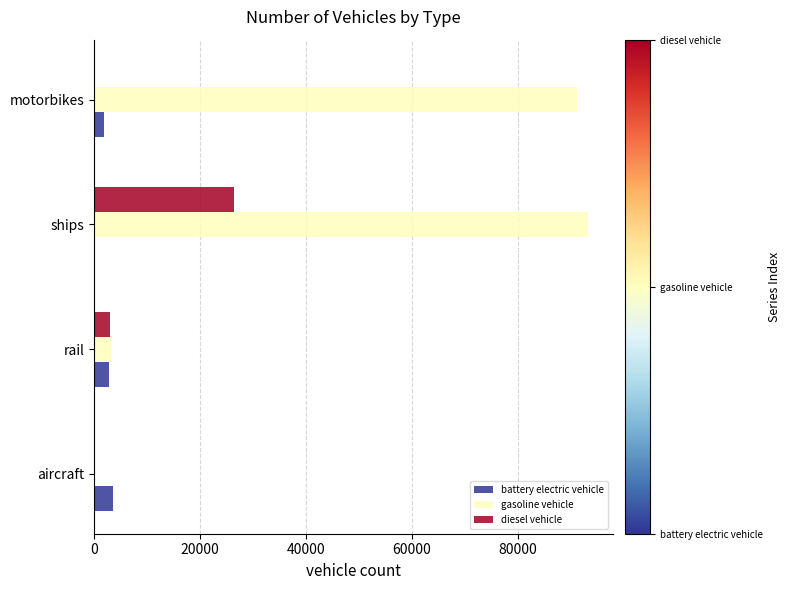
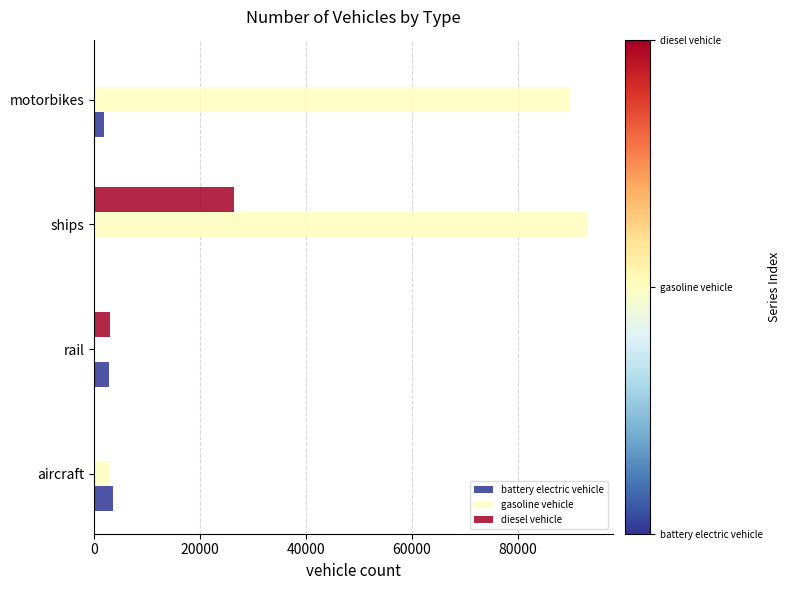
gasoline vehicle, motorbikes: 91000 -> 90000
gasoline vehicle, rail: 3000 -> 0
gasoline vehicle, aircraft: 0 -> 3000
